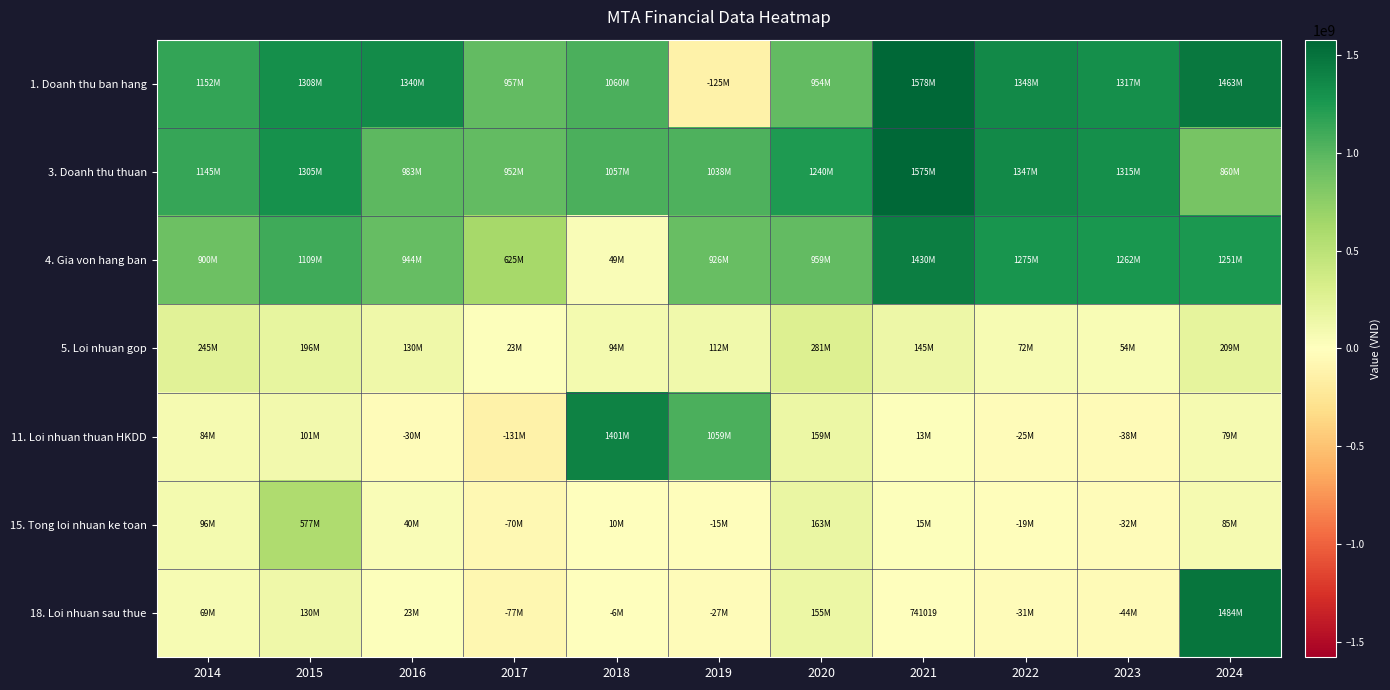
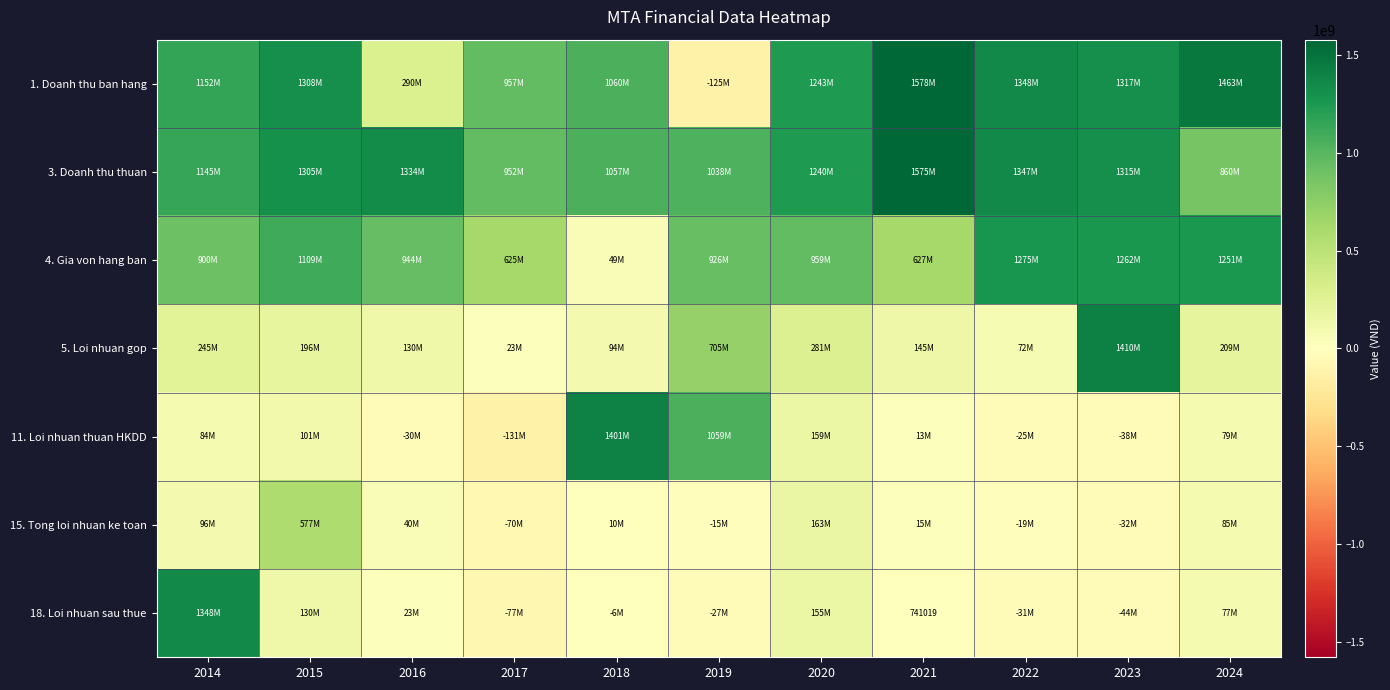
1. Doanh thu ban hang, 2016: 1340M -> 290M
1. Doanh thu ban hang, 2020: 954M -> 1243M
3. Doanh thu thuan, 2016: 983M -> 1334M
4. Gia von hang ban, 2021: 1430M -> 627M
5. Loi nhuan gop, 2019: 112M -> 705M
5. Loi nhuan gop, 2023: 54M -> 1410M
18. Loi nhuan sau thue, 2014: 69M -> 1348M
18. Loi nhuan sau thue, 2024: 1484M -> 77M
